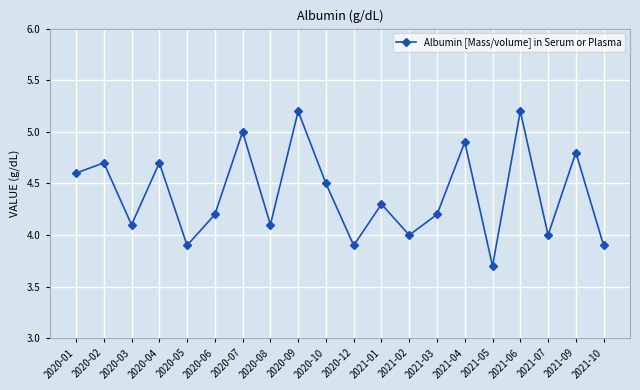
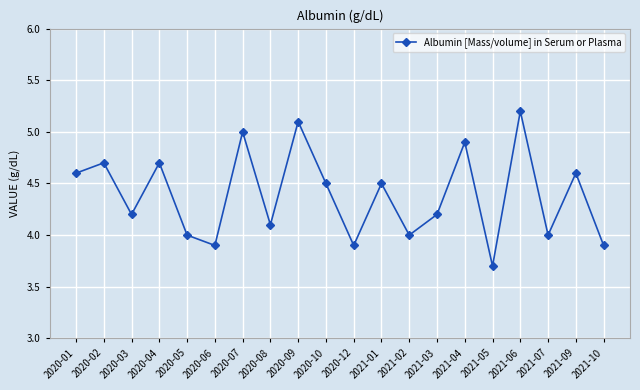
2020-03: 4.1 -> 4.2
2020-05: 3.9 -> 4.0
2020-06: 4.2 -> 3.9
2020-09: 5.2 -> 5.1
2021-01: 4.3 -> 4.5
2021-09: 4.8 -> 4.6
